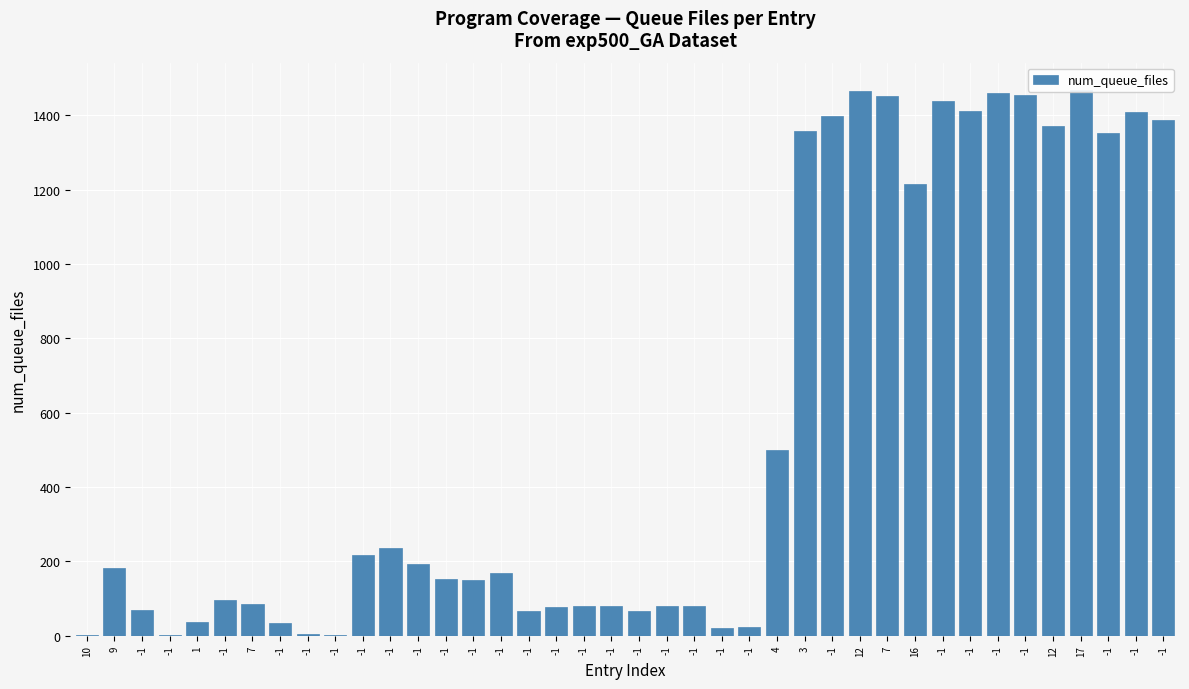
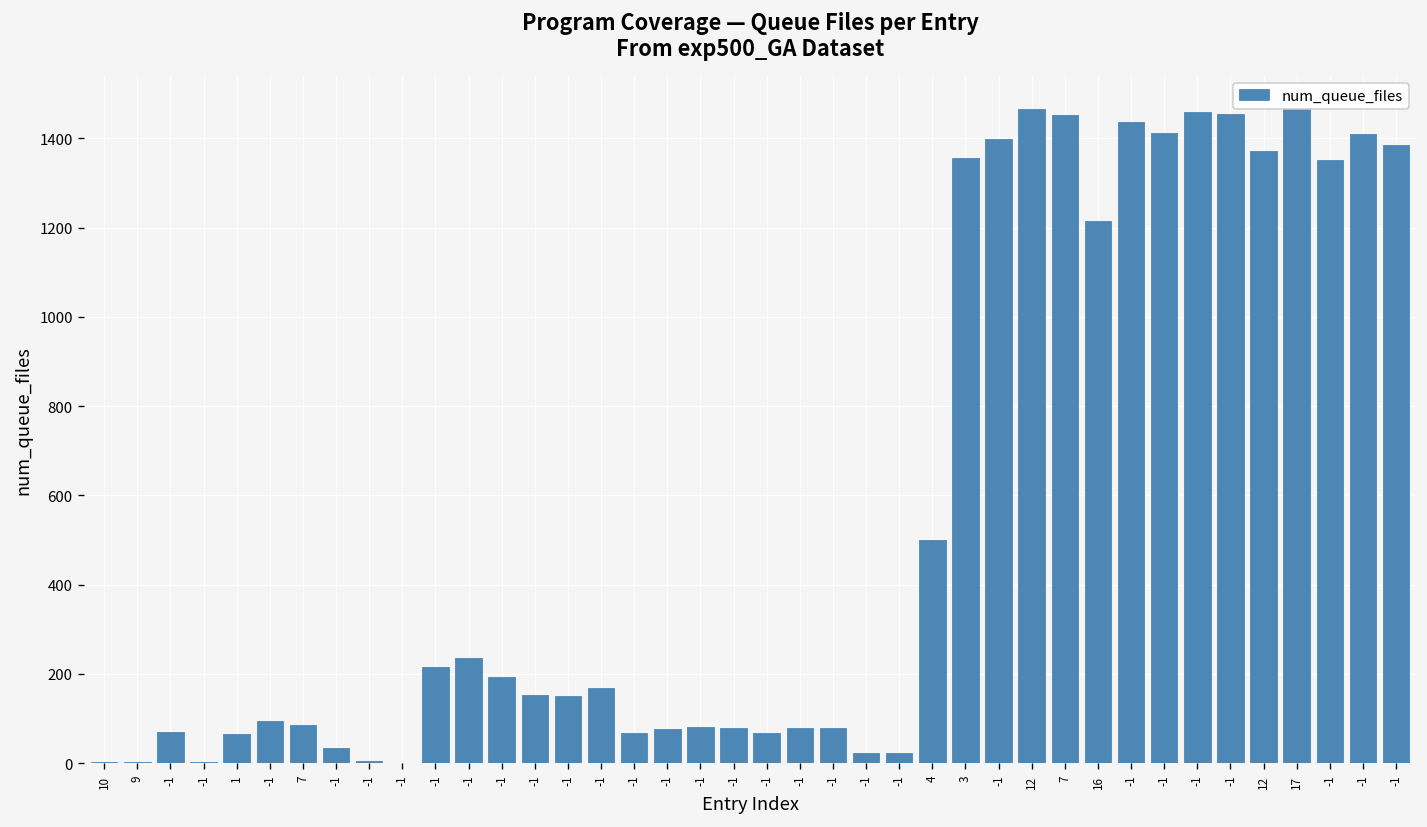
9: 180 -> 0
1: 40 -> 70
